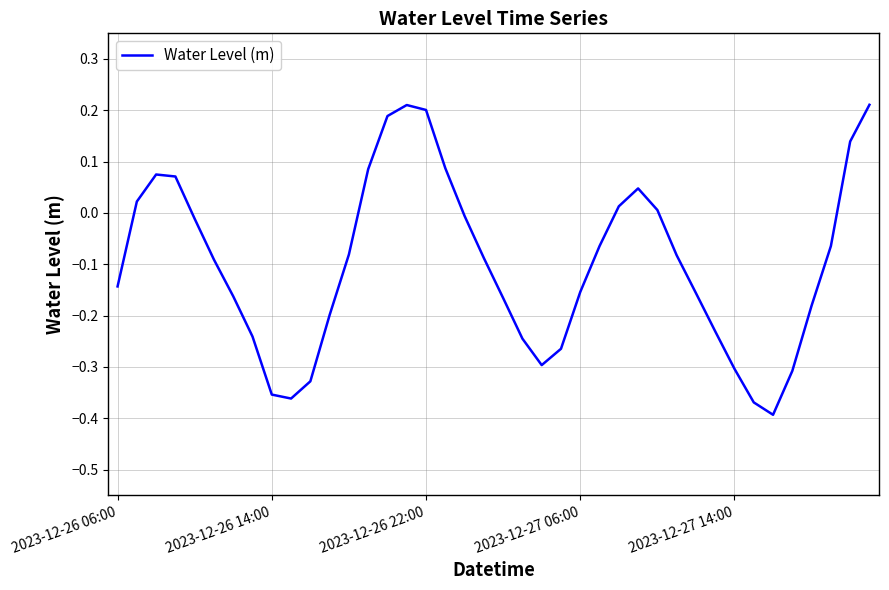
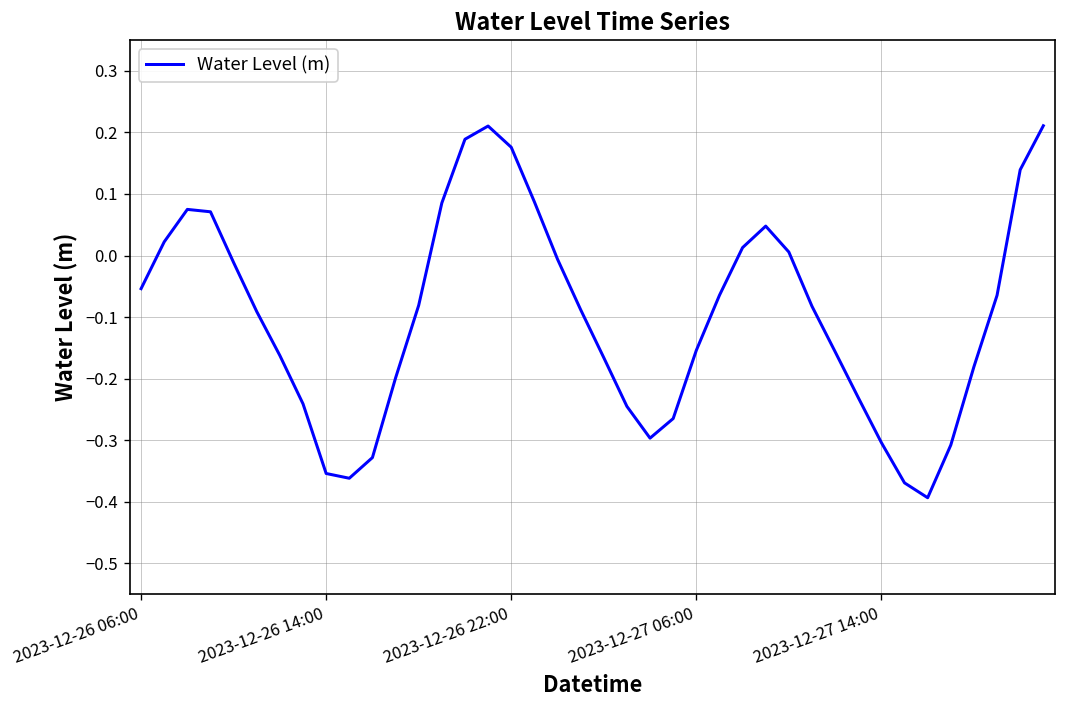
2023-12-26 06:00: -0.14 -> -0.05
2023-12-26 22:00: 0.20 -> 0.18
